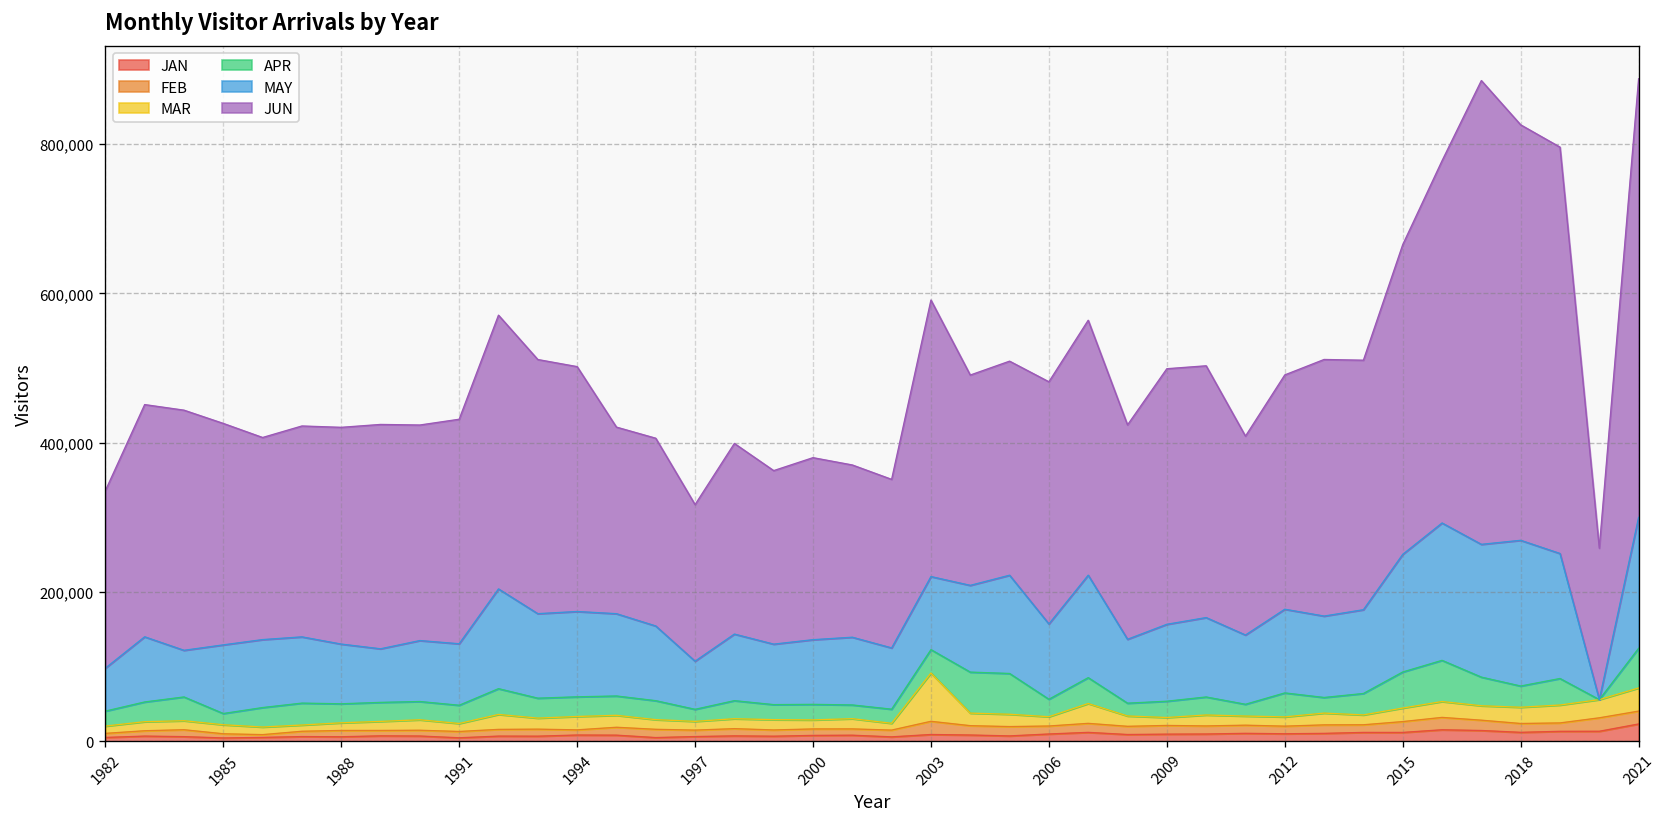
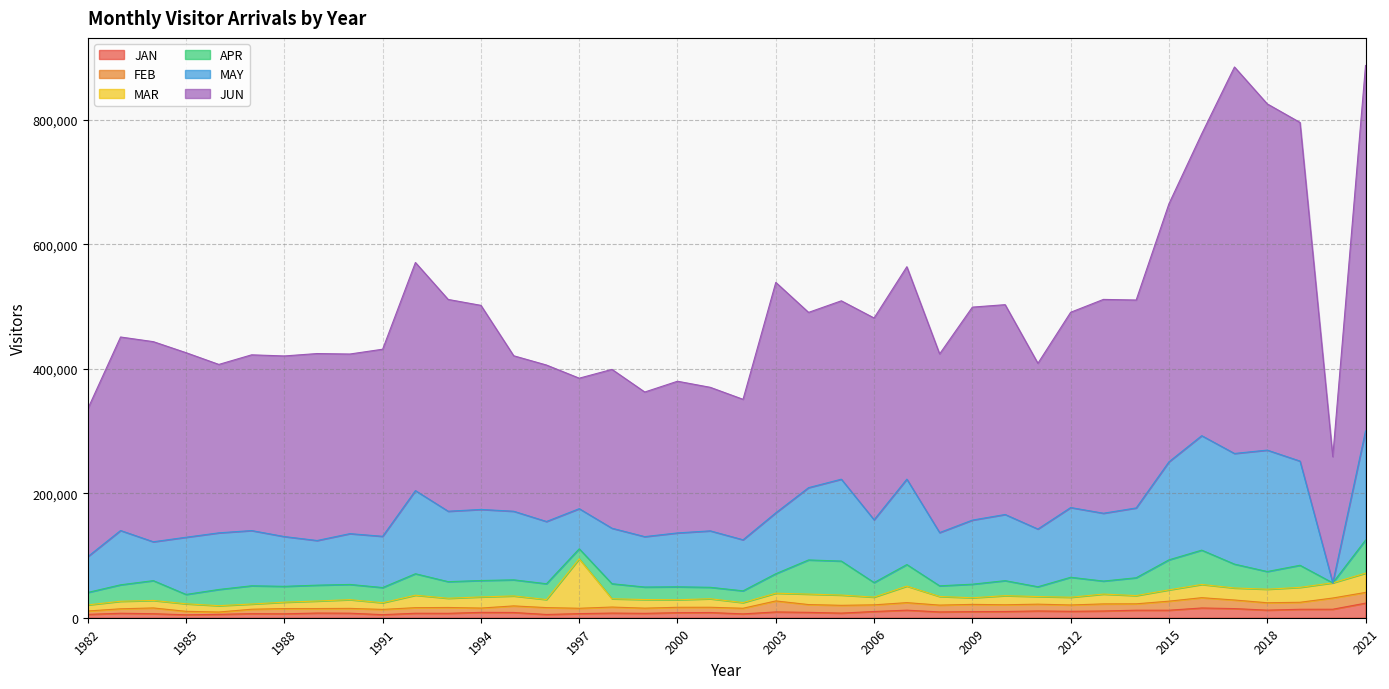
MAR, 1997: 10,000 -> 80,000
MAR, 2003: 60,000 -> 10,000
